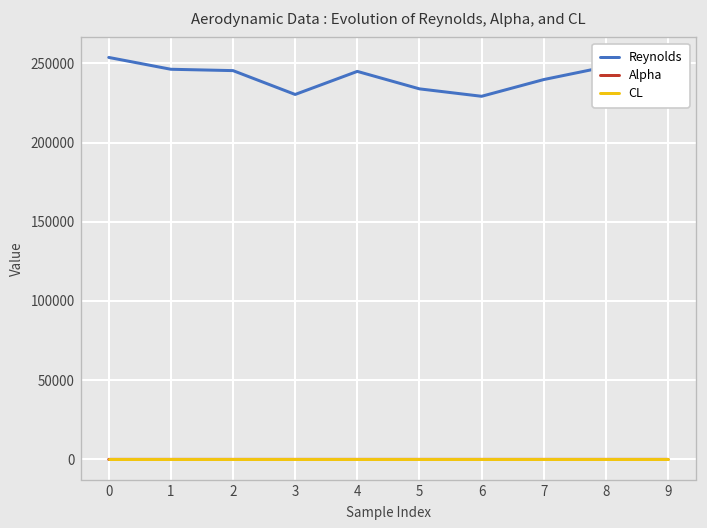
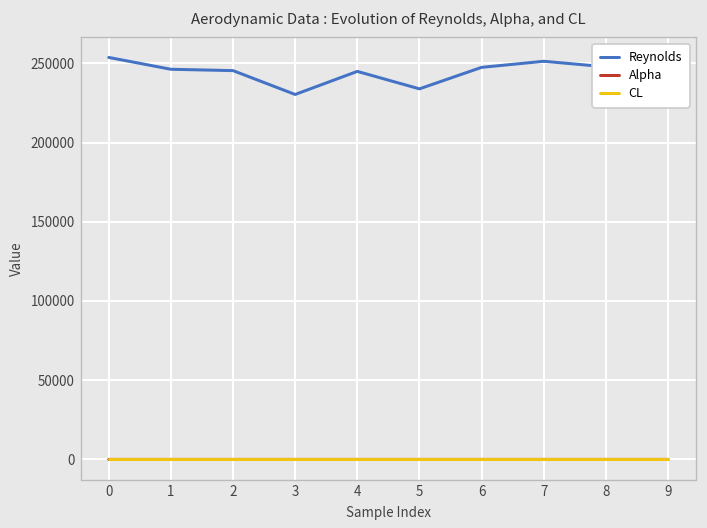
Reynolds, 6: 229000 -> 247000
Reynolds, 7: 240000 -> 251000
